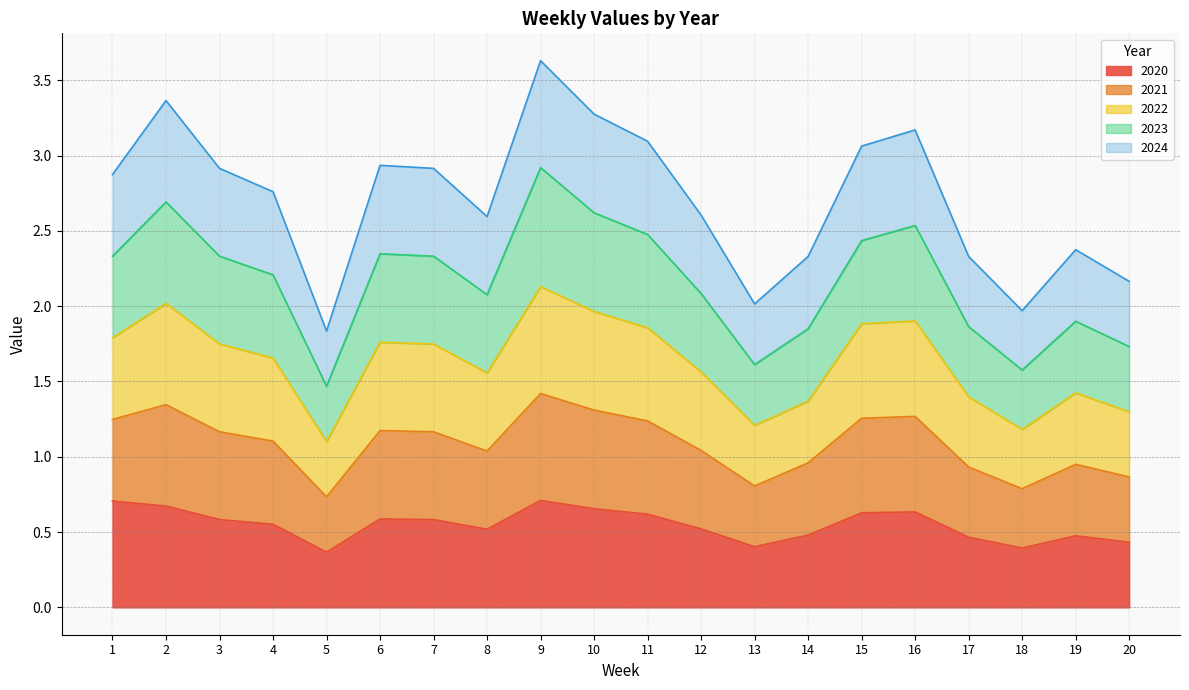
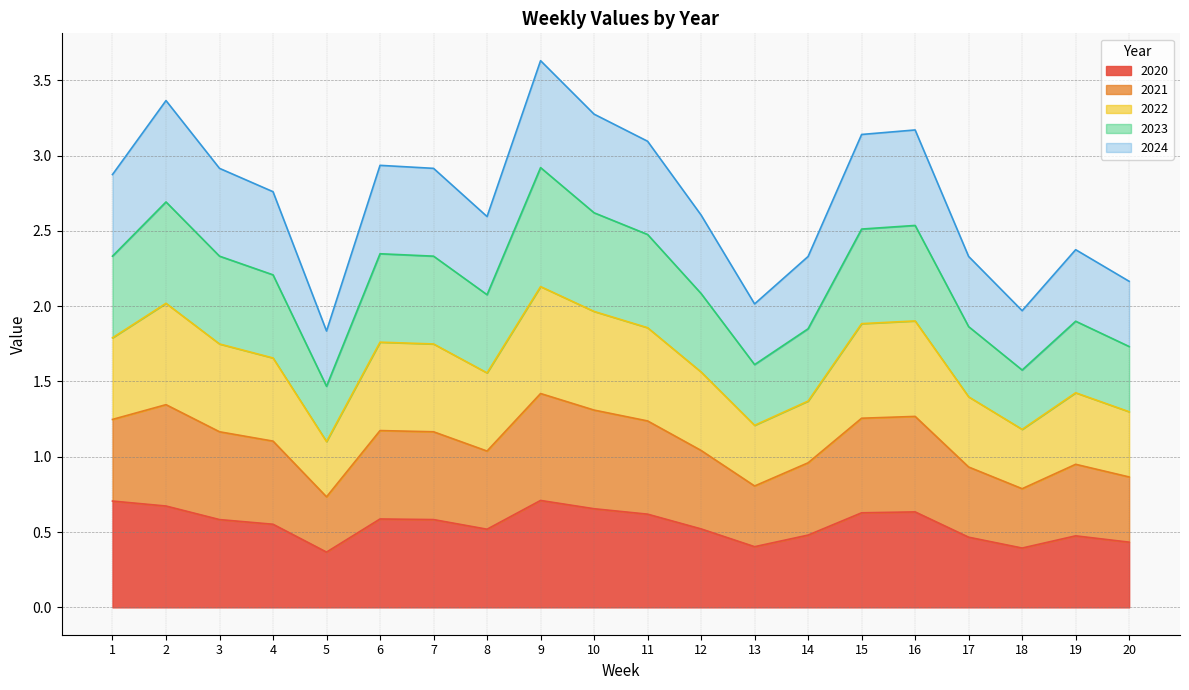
2023, 15: 0.55 -> 0.63
